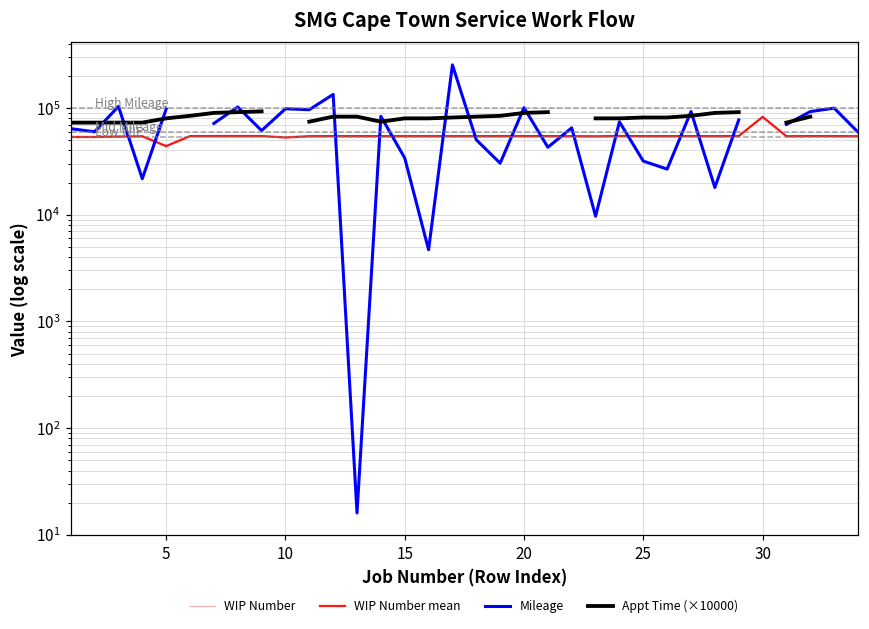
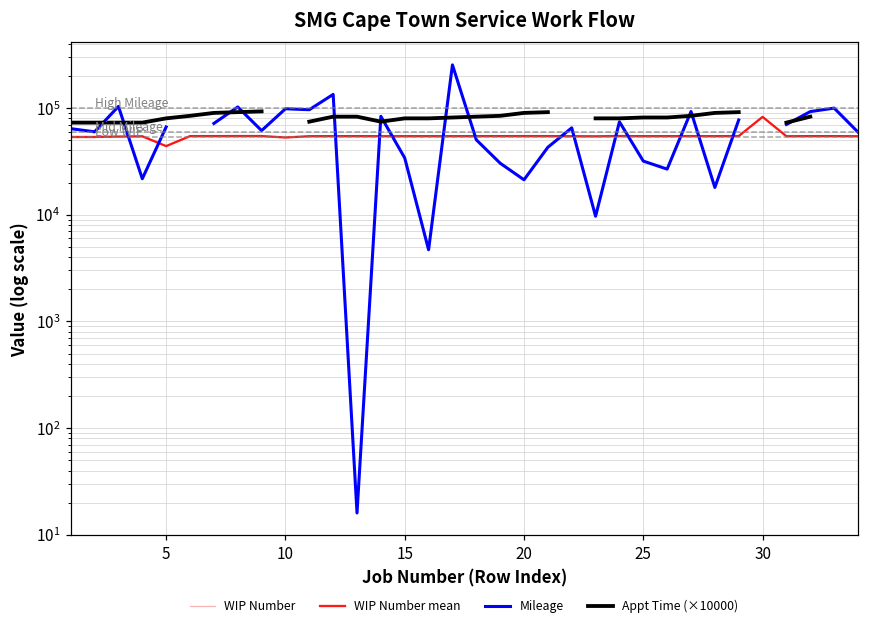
Mileage, 5: 100000 -> 70000
Mileage, 20: 100000 -> 21000
